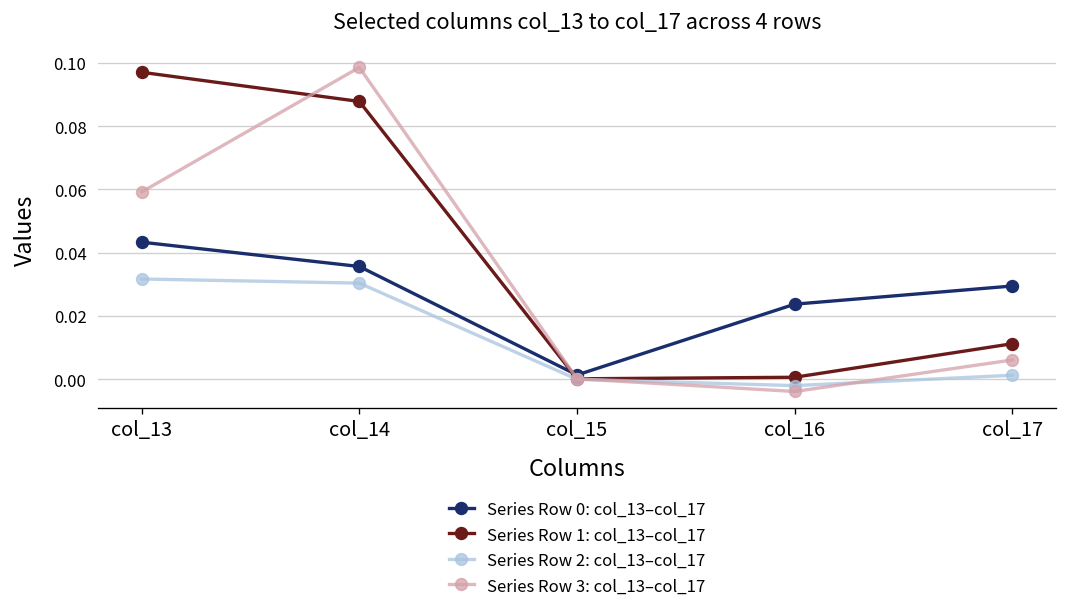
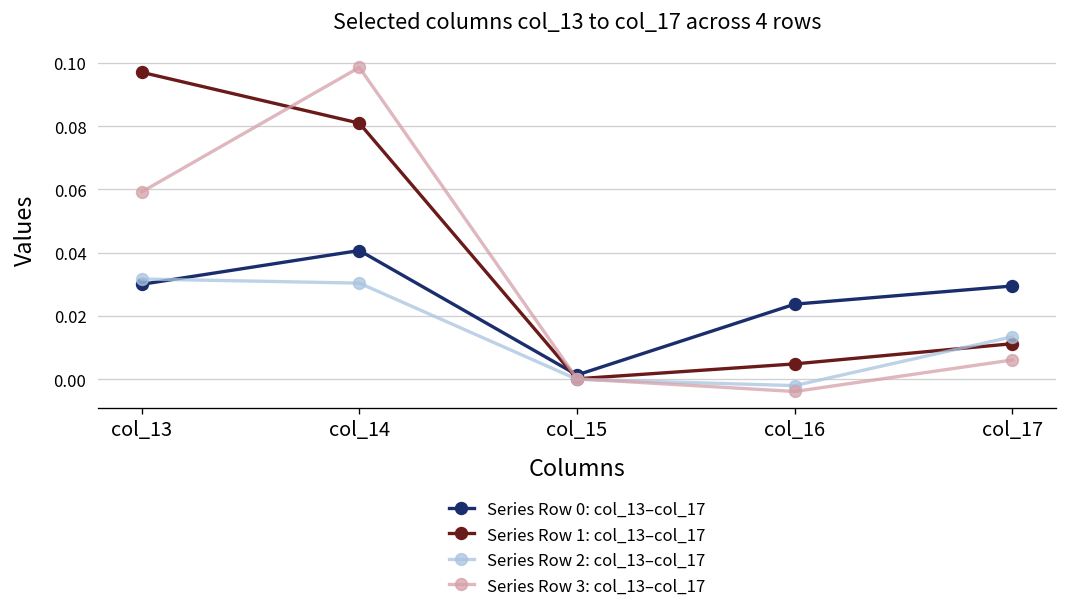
Series Row 0: col_13–col_17, col_13: 0.043 -> 0.030
Series Row 0: col_13–col_17, col_14: 0.036 -> 0.041
Series Row 1: col_13–col_17, col_14: 0.088 -> 0.081
Series Row 1: col_13–col_17, col_16: 0.001 -> 0.005
Series Row 2: col_13–col_17, col_17: 0.001 -> 0.013
